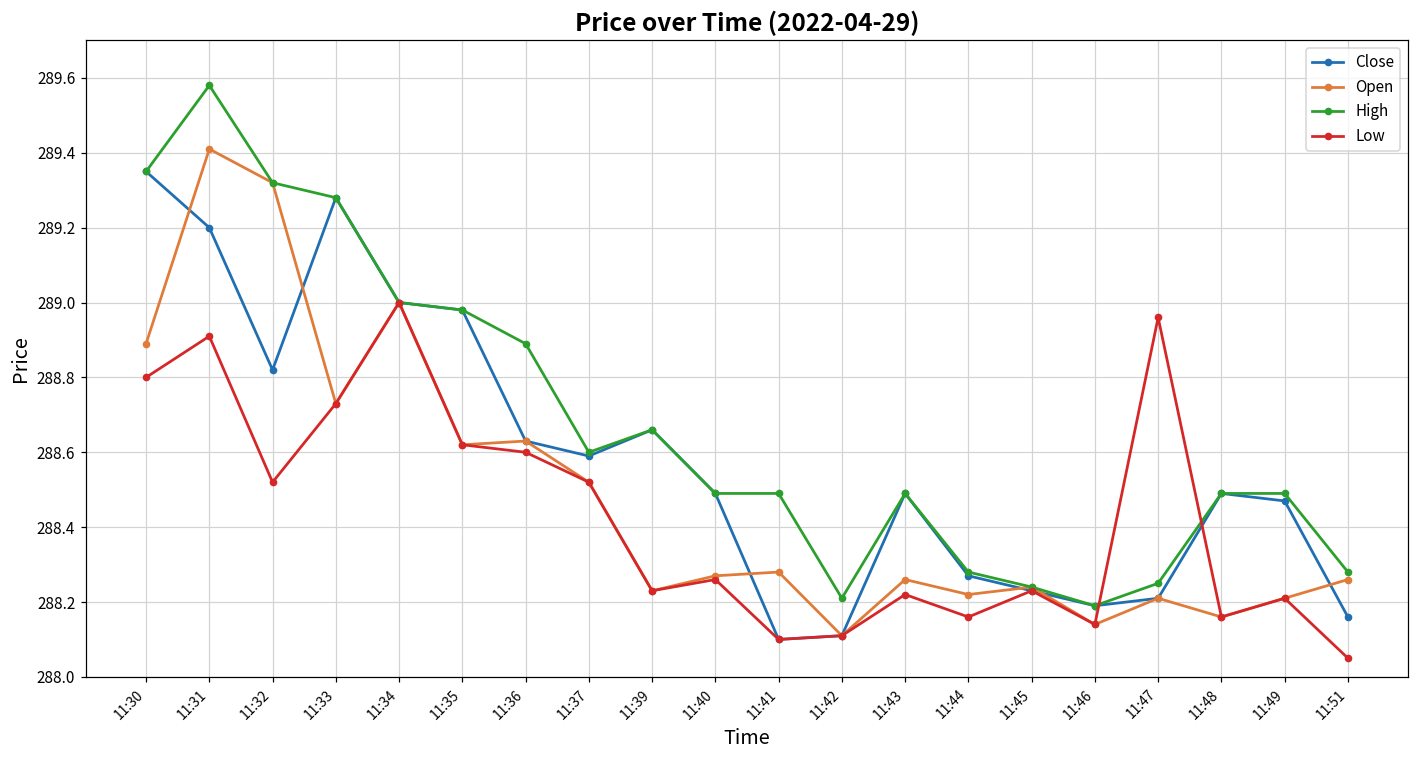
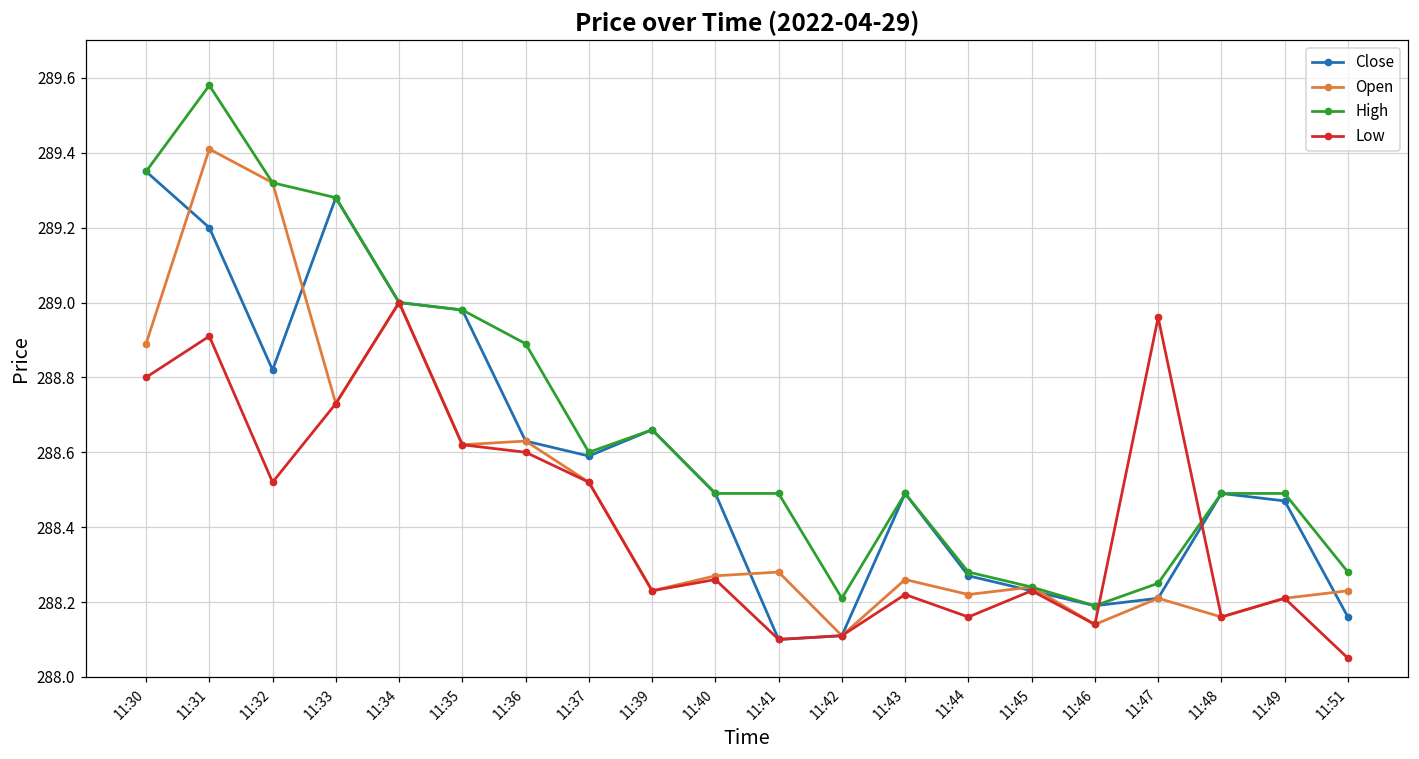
Open, 11:51: 288.26 -> 288.23
